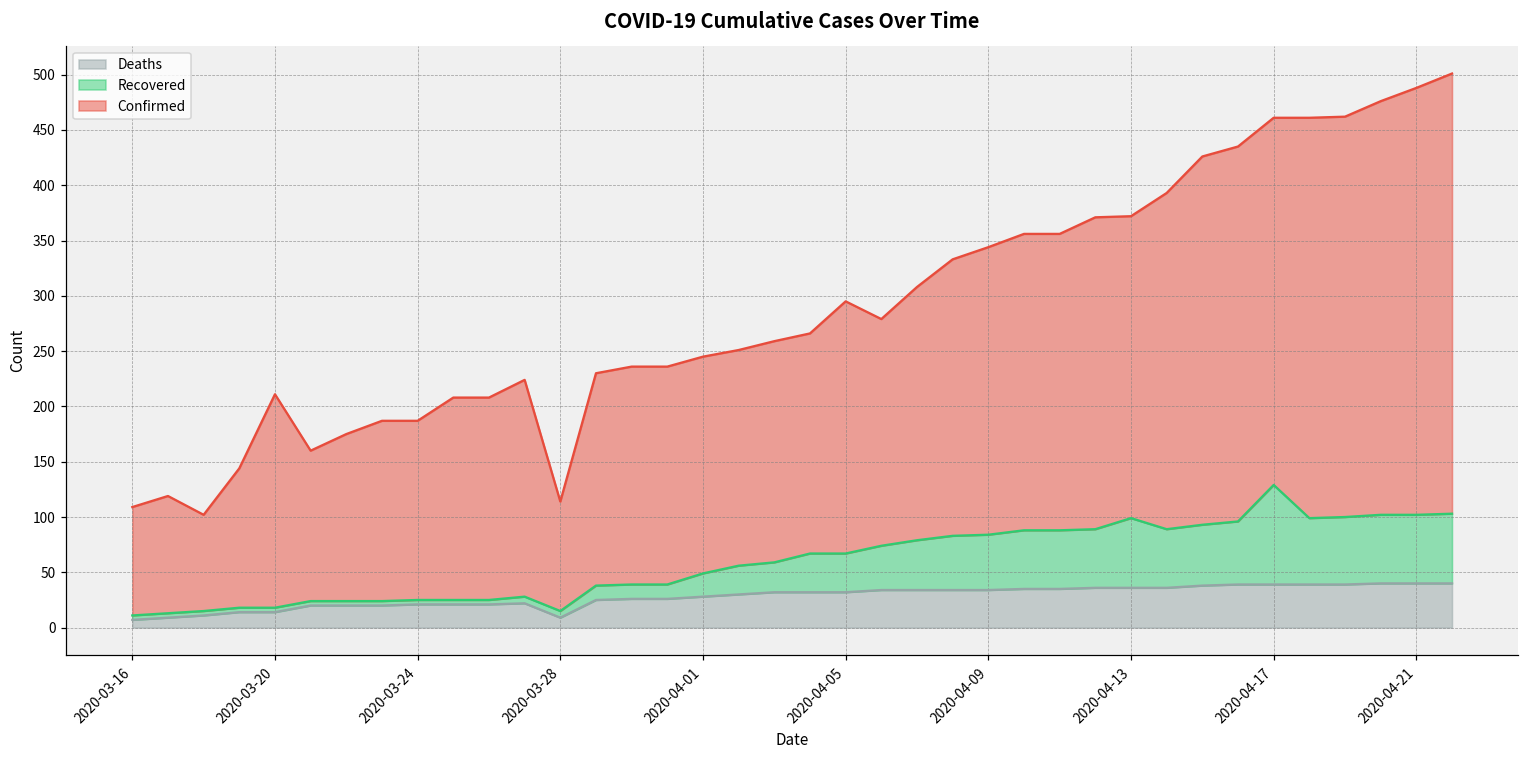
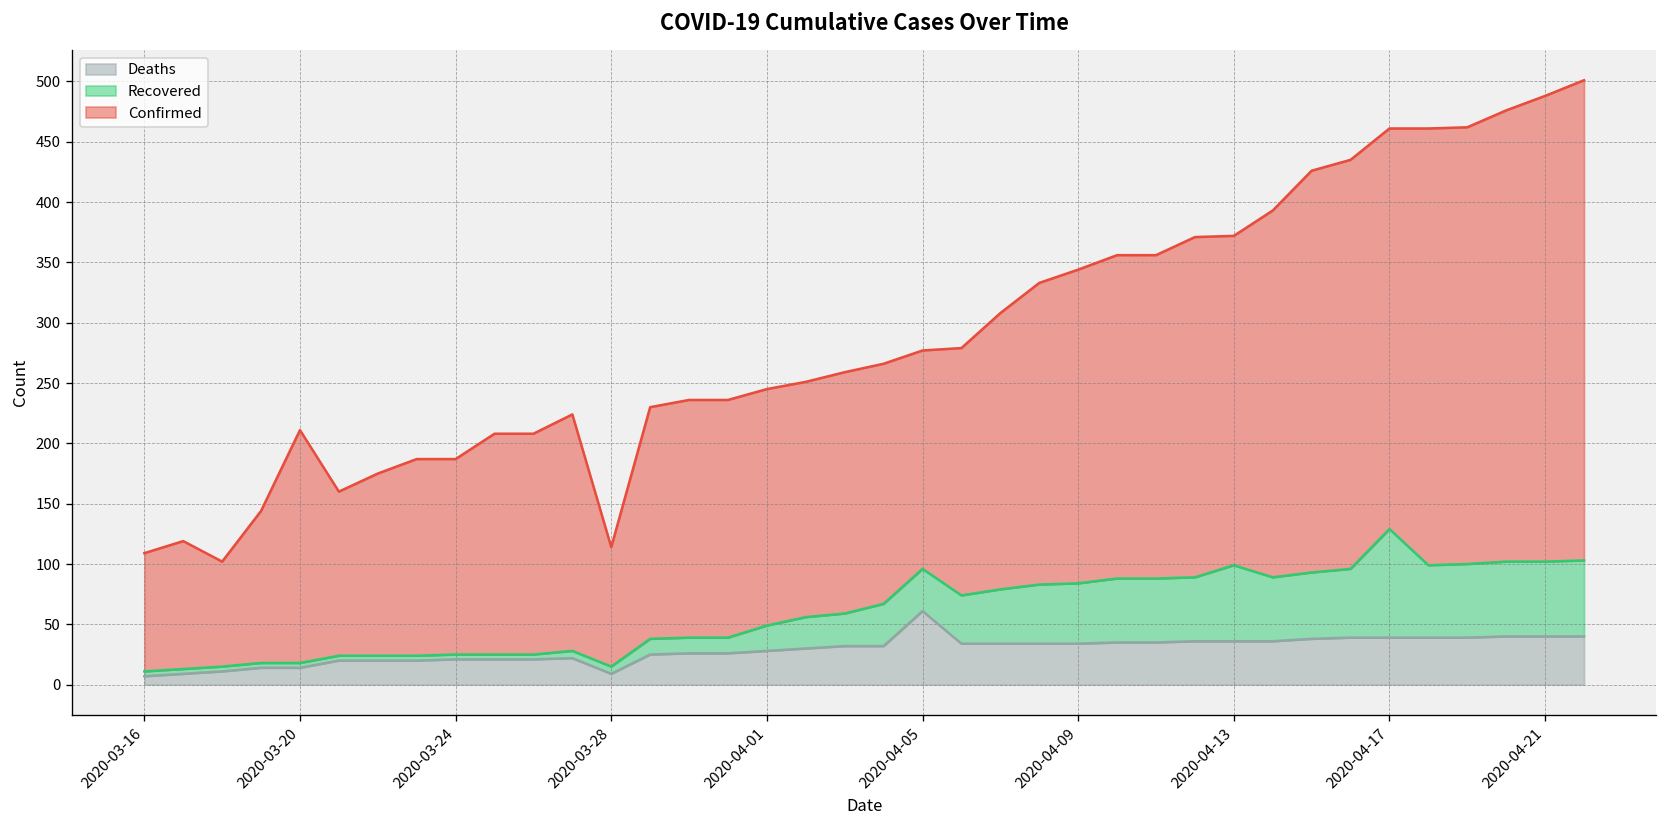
Confirmed, 2020-04-05: 295 -> 277
Deaths, 2020-04-05: 32 -> 61
